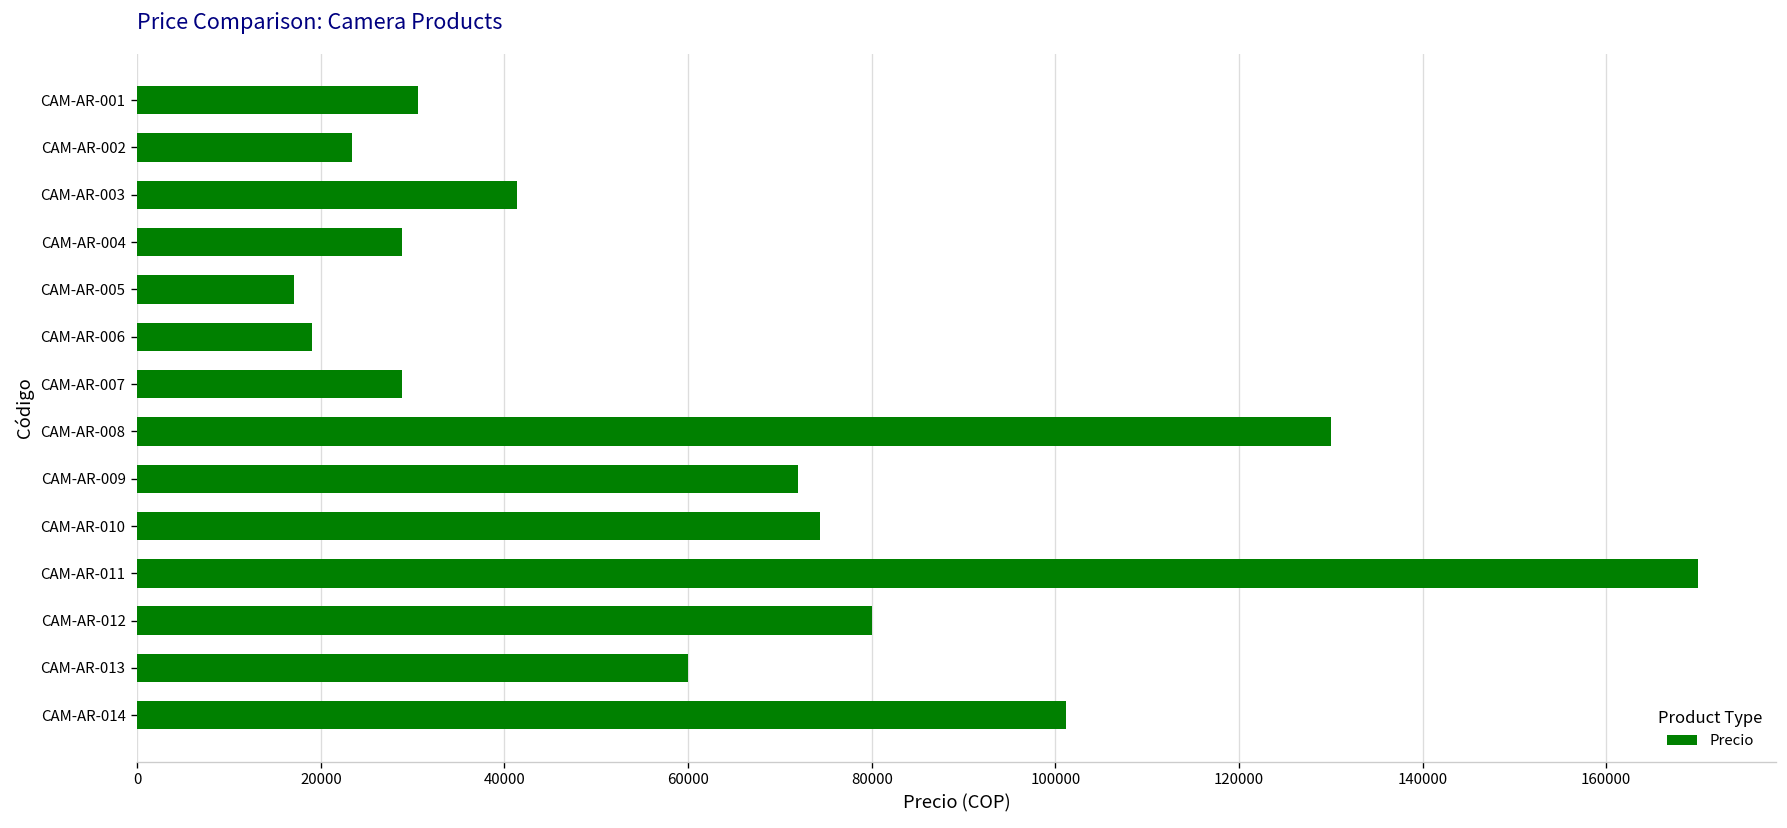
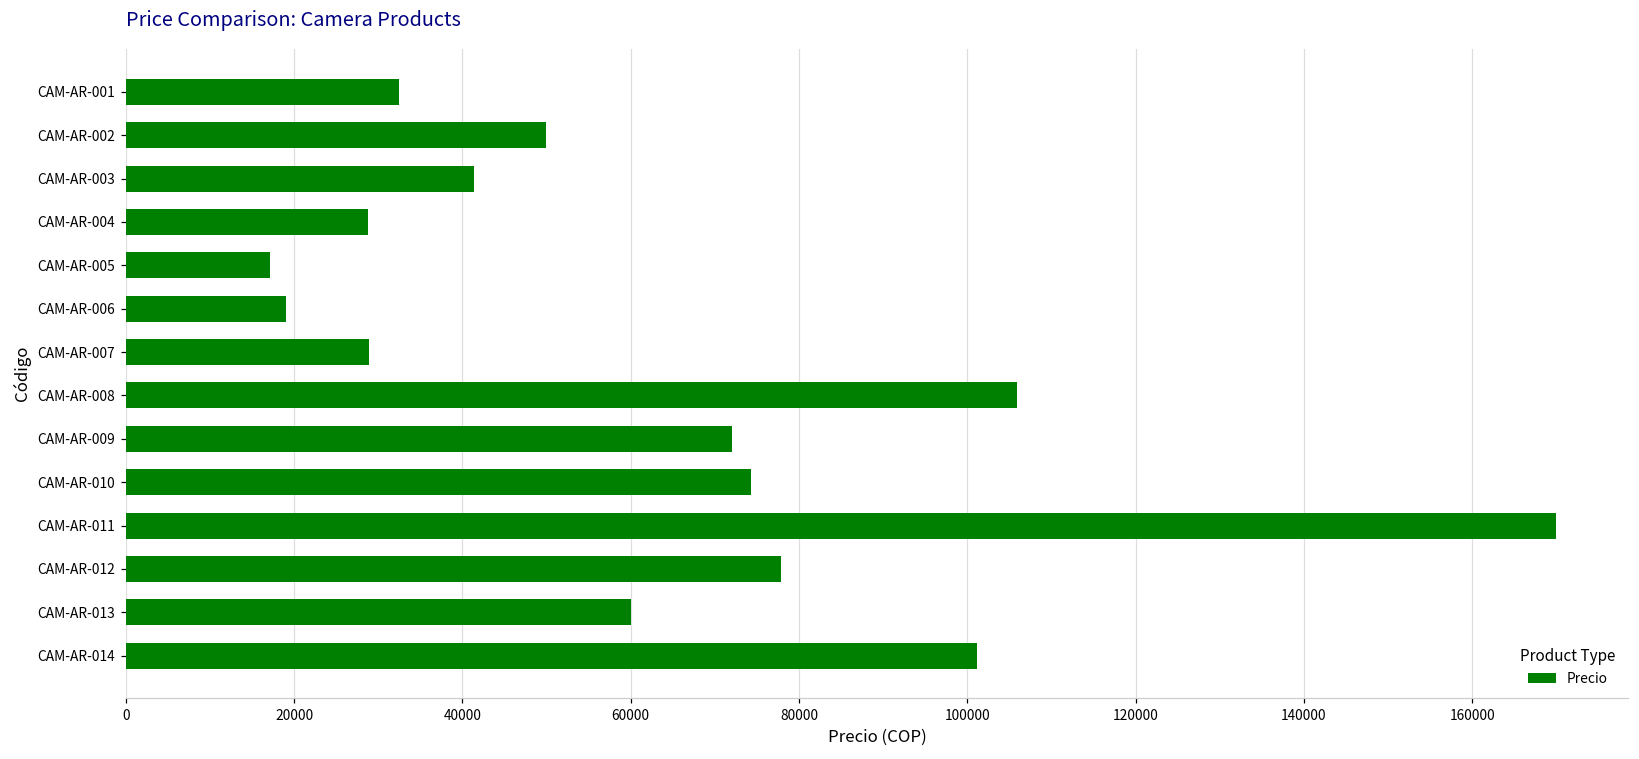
CAM-AR-001: 31000 -> 32000
CAM-AR-002: 23000 -> 50000
CAM-AR-008: 130000 -> 106000
CAM-AR-012: 80000 -> 78000
